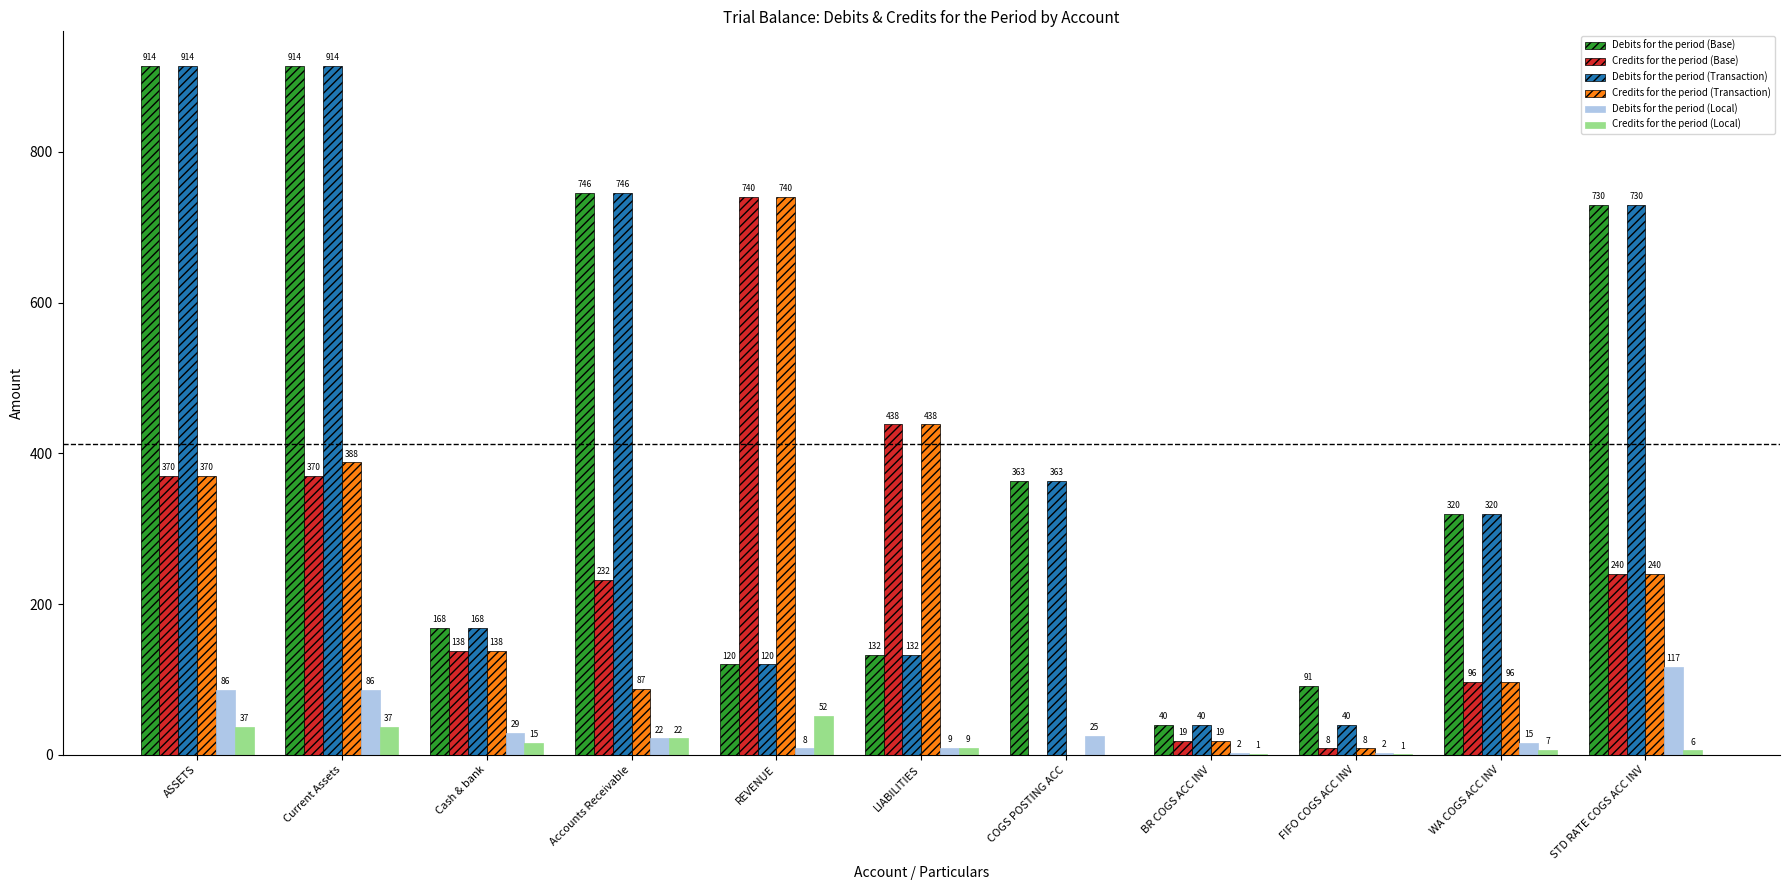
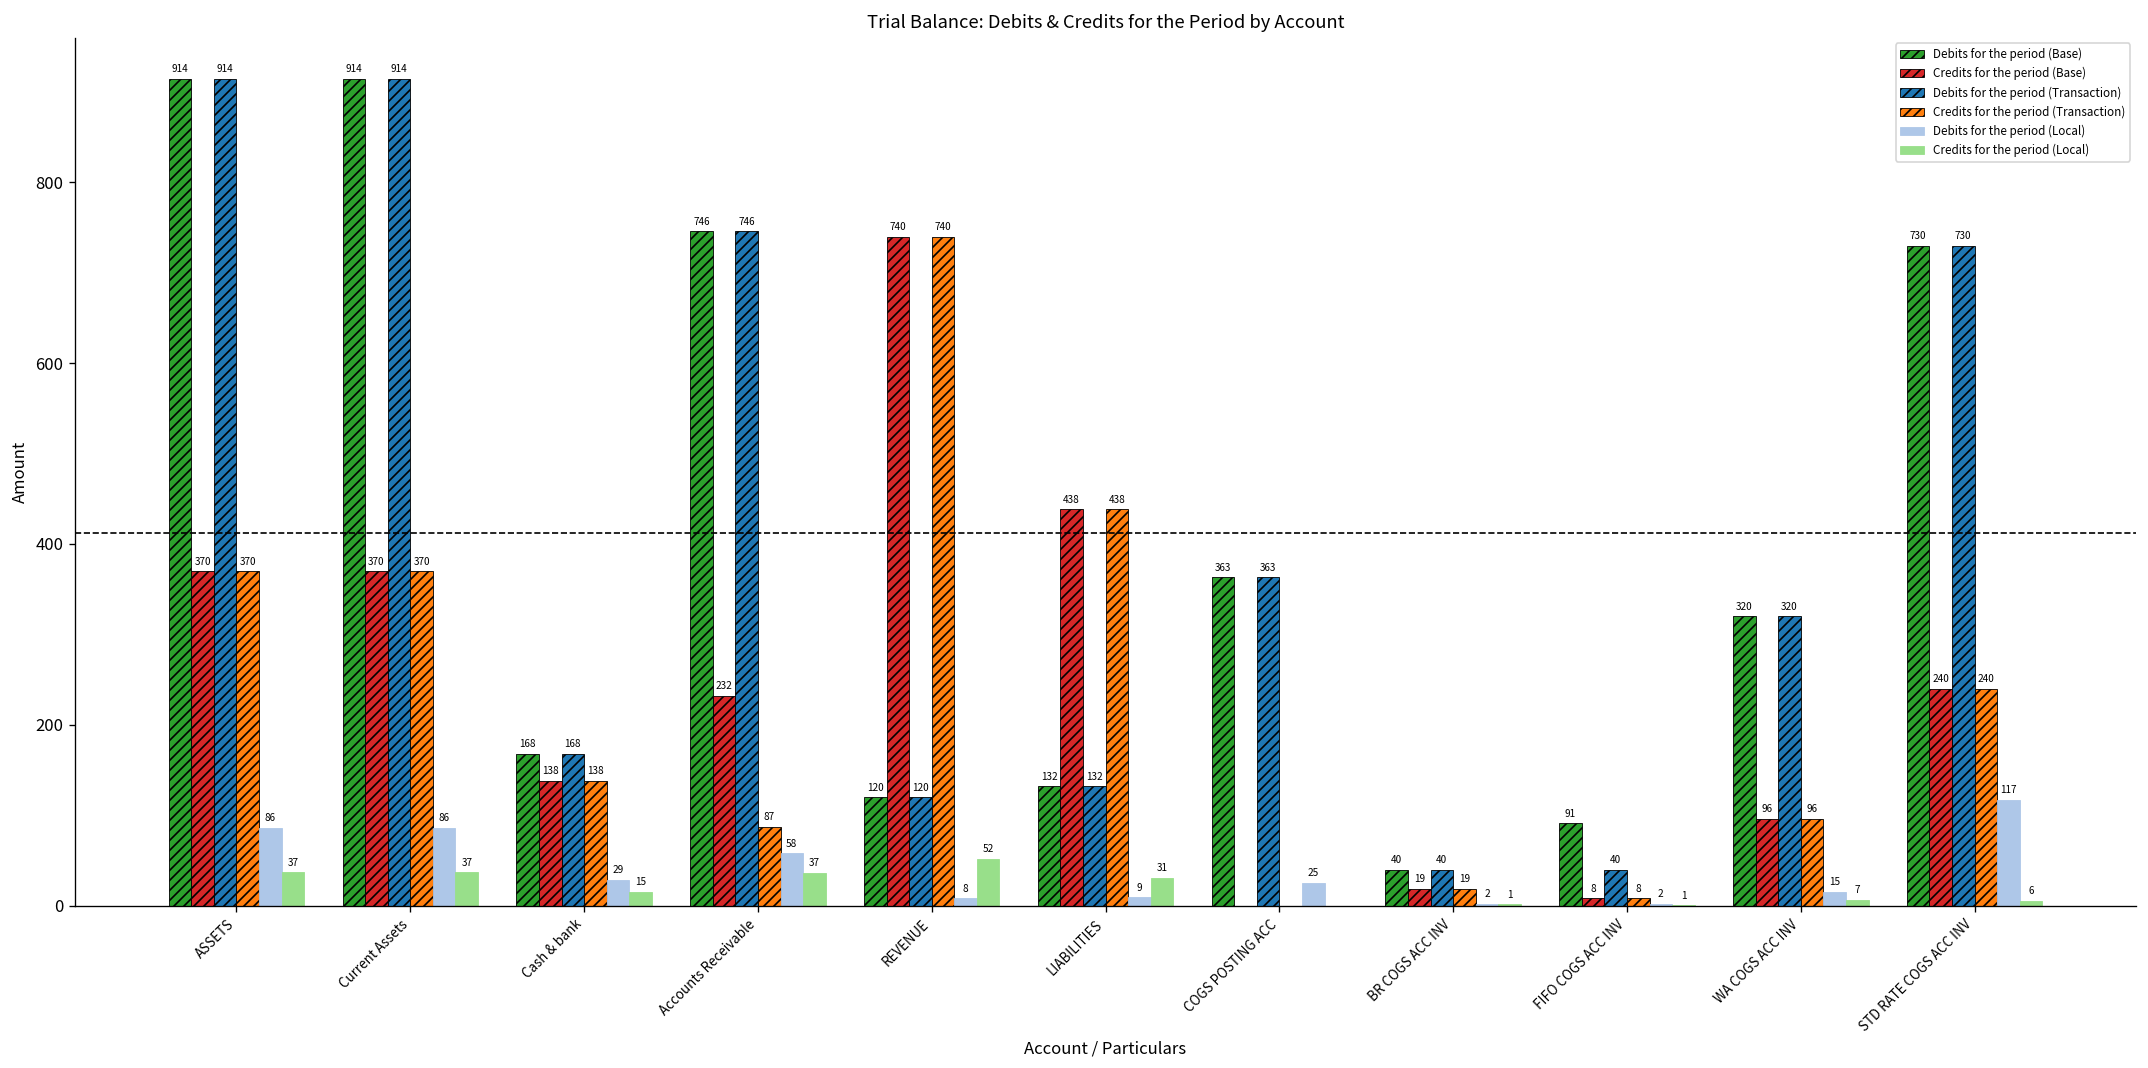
Credits for the period (Transaction), Current Assets: 388 -> 370
Debits for the period (Local), Accounts Receivable: 22 -> 58
Credits for the period (Local), Accounts Receivable: 22 -> 37
Credits for the period (Local), LIABILITIES: 9 -> 31
